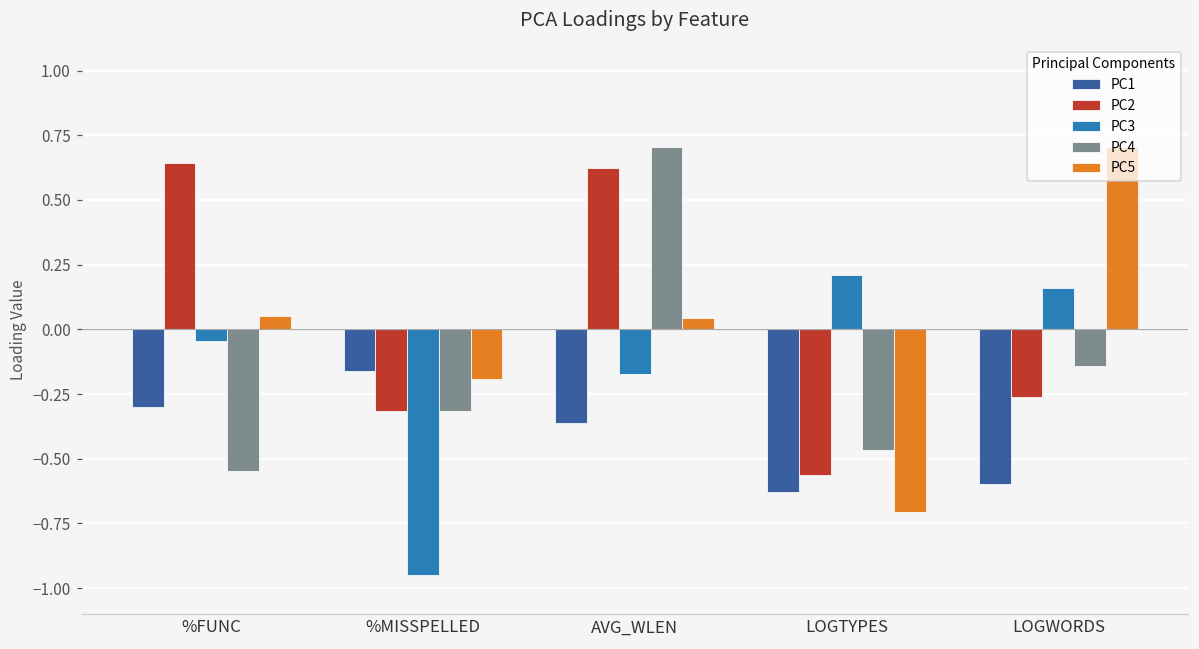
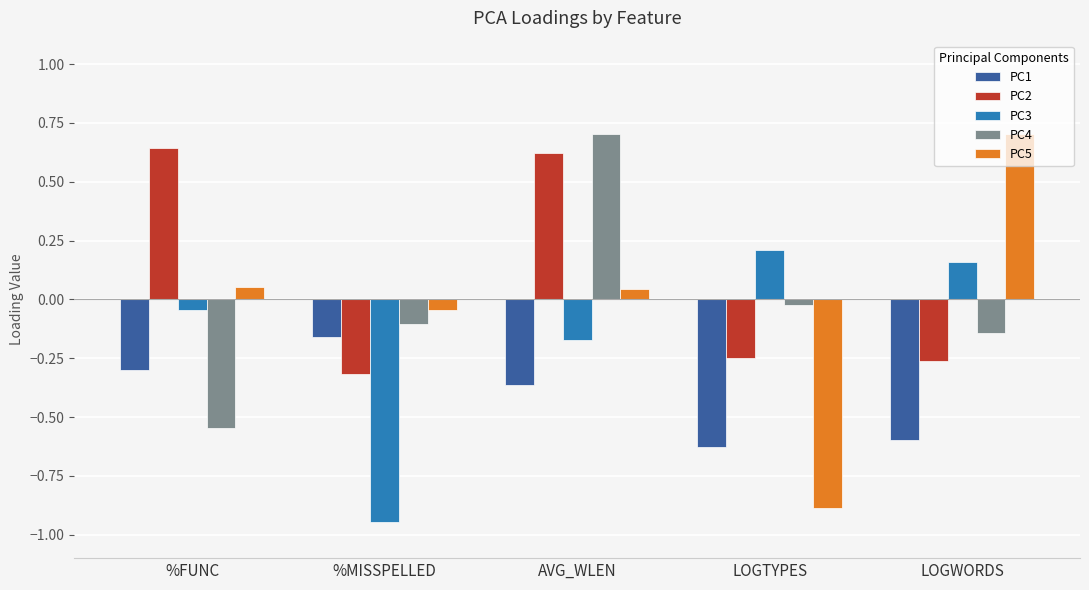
PC4, %MISSPELLED: -0.32 -> -0.11
PC5, %MISSPELLED: -0.19 -> -0.05
PC2, LOGTYPES: -0.56 -> -0.25
PC4, LOGTYPES: -0.47 -> -0.02
PC5, LOGTYPES: -0.71 -> -0.89
